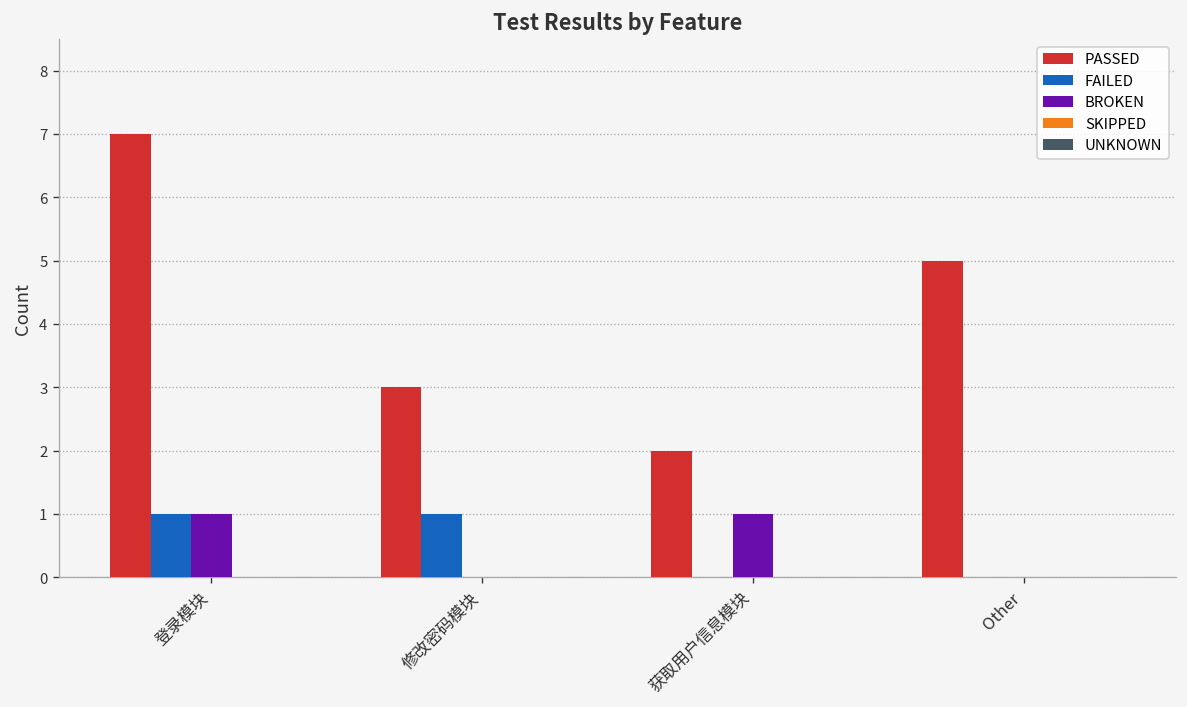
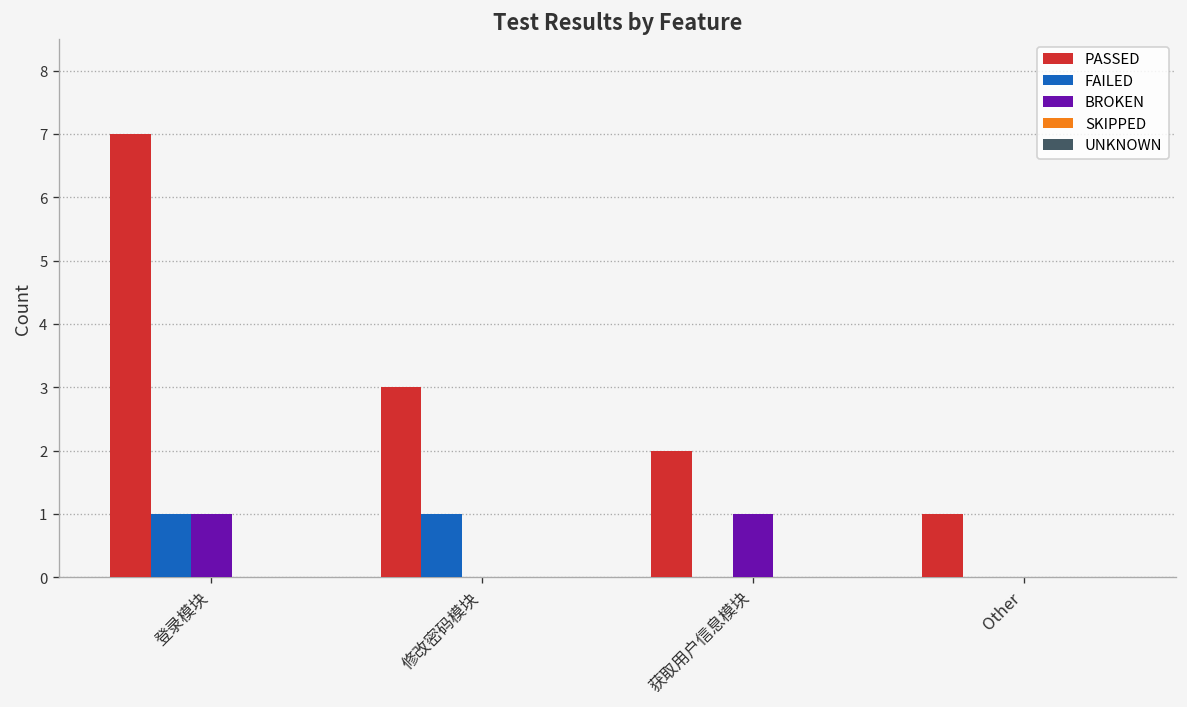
PASSED, Other: 5 -> 1
